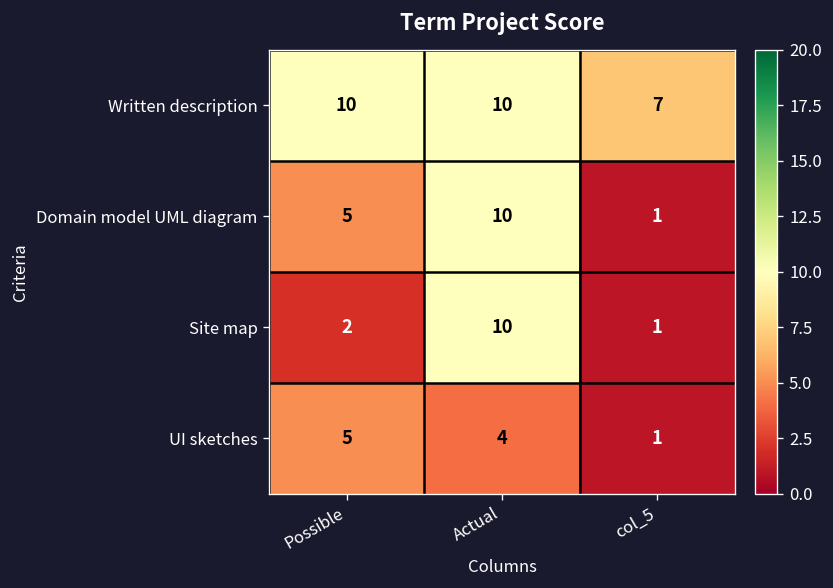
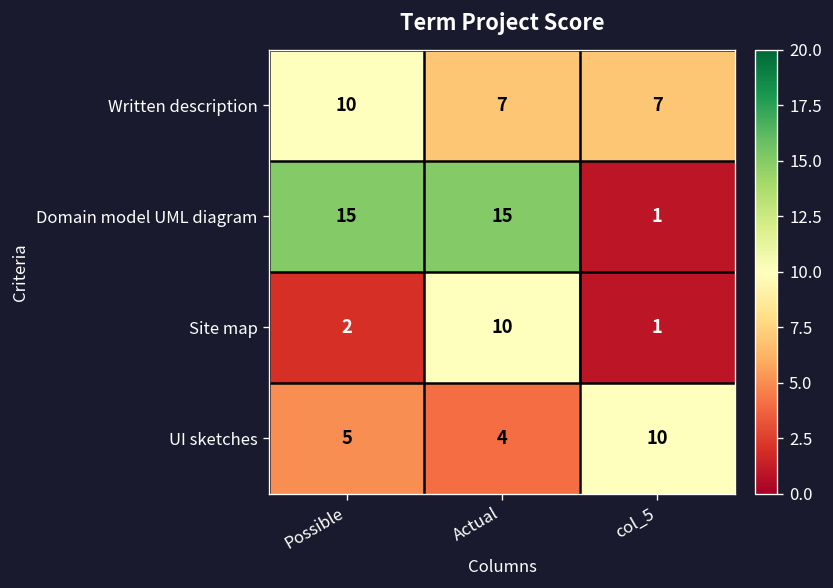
Written description, Actual: 10 -> 7
Domain model UML diagram, Possible: 5 -> 15
Domain model UML diagram, Actual: 10 -> 15
UI sketches, col_5: 1 -> 10
